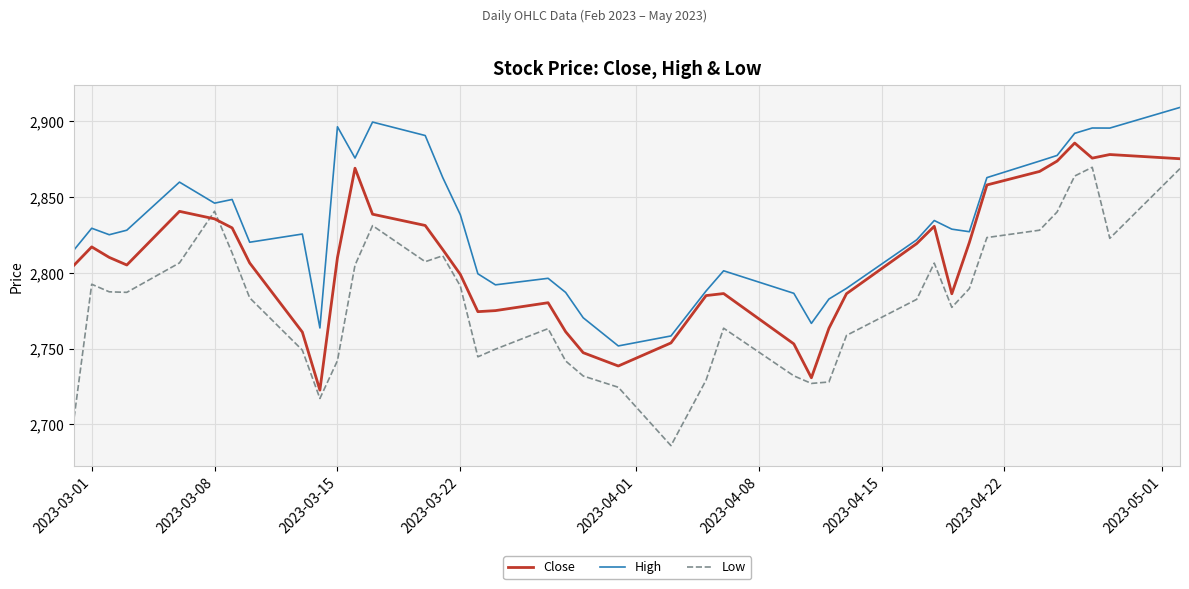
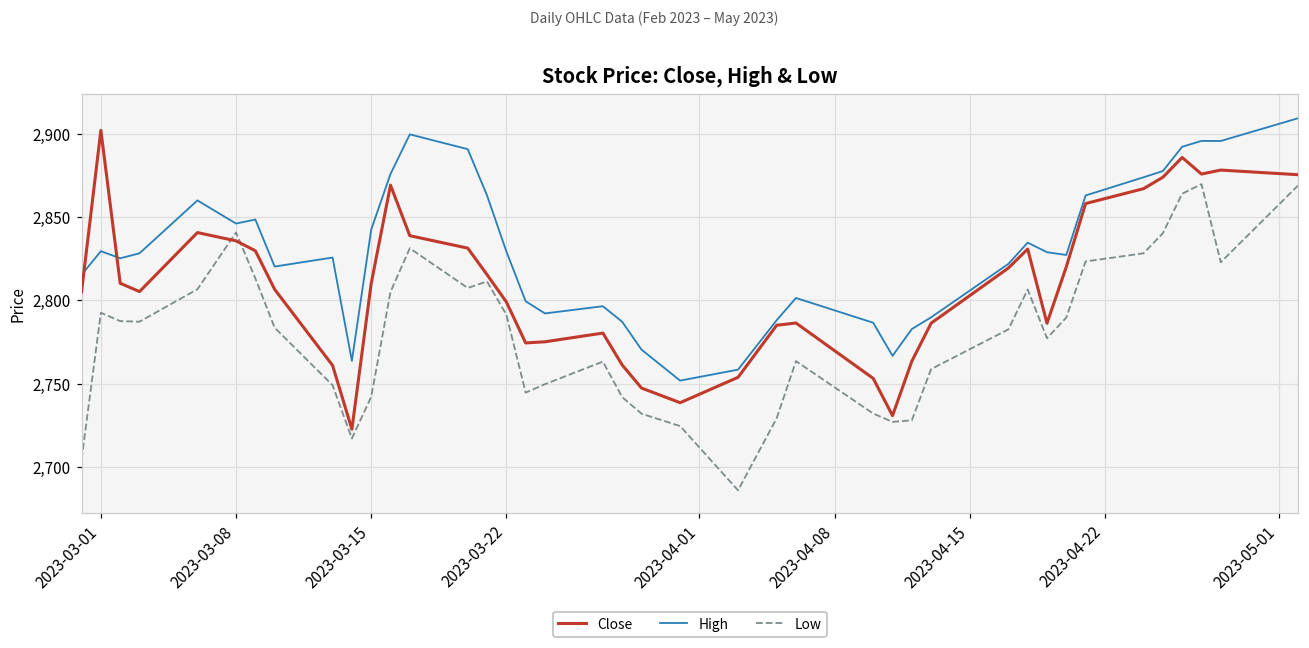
Close, 2023-03-01: 2,817 -> 2,902
High, 2023-03-15: 2,896 -> 2,842
High, 2023-03-22: 2,838 -> 2,829
